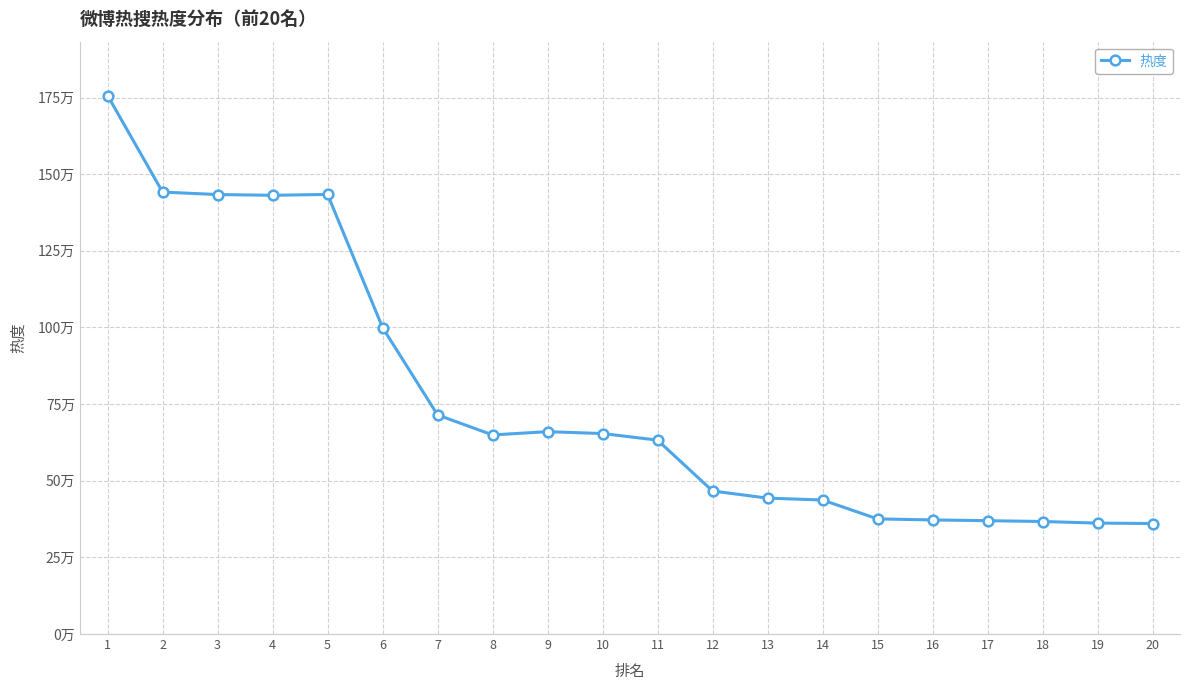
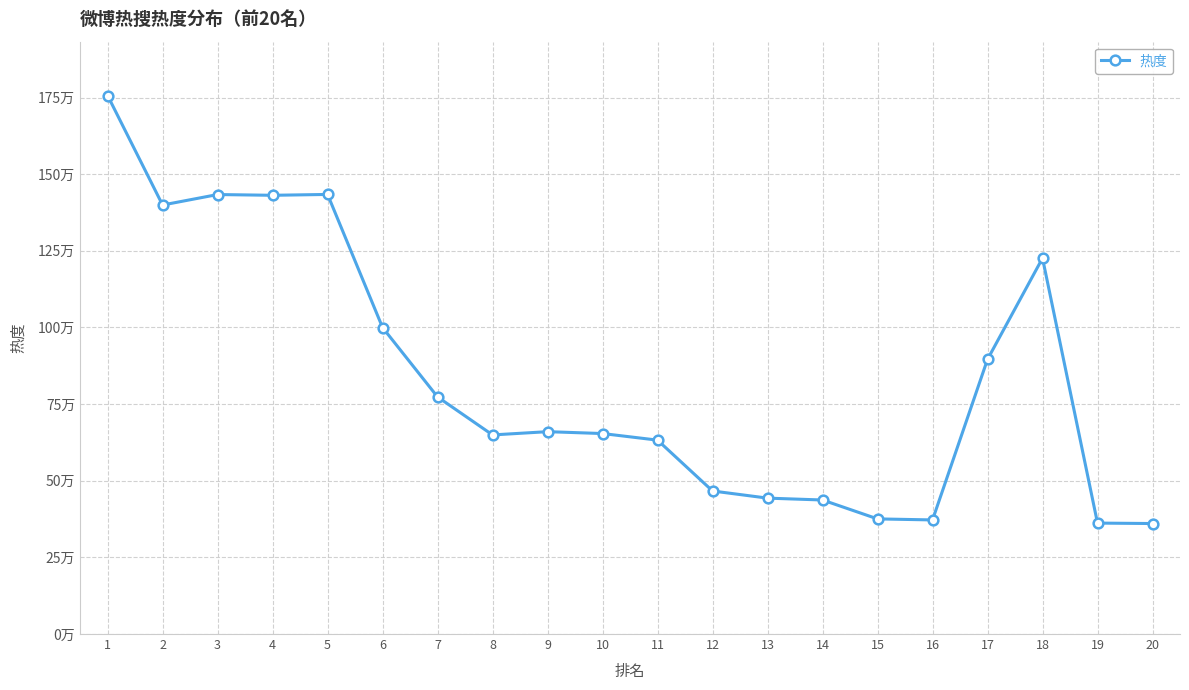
2: 144万 -> 140万
7: 71万 -> 77万
17: 37万 -> 90万
18: 37万 -> 123万
